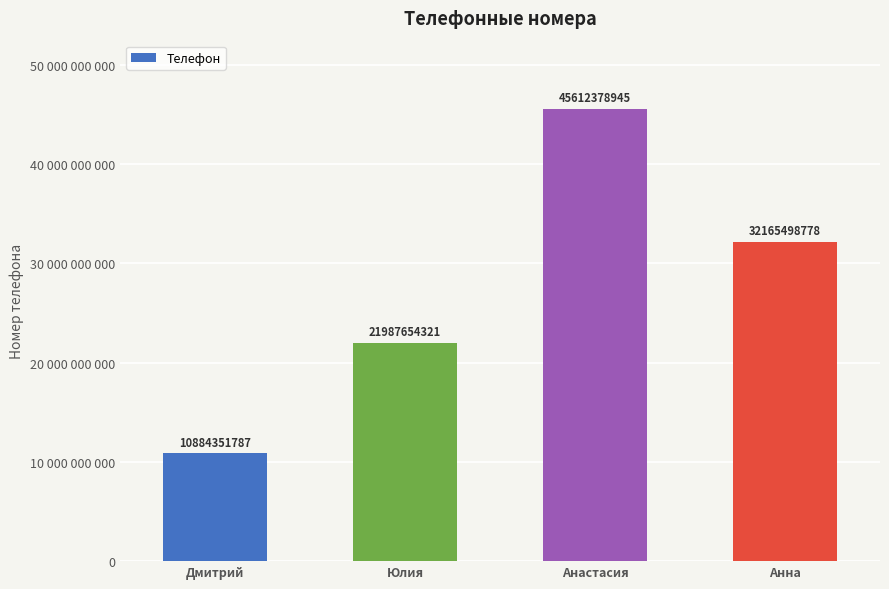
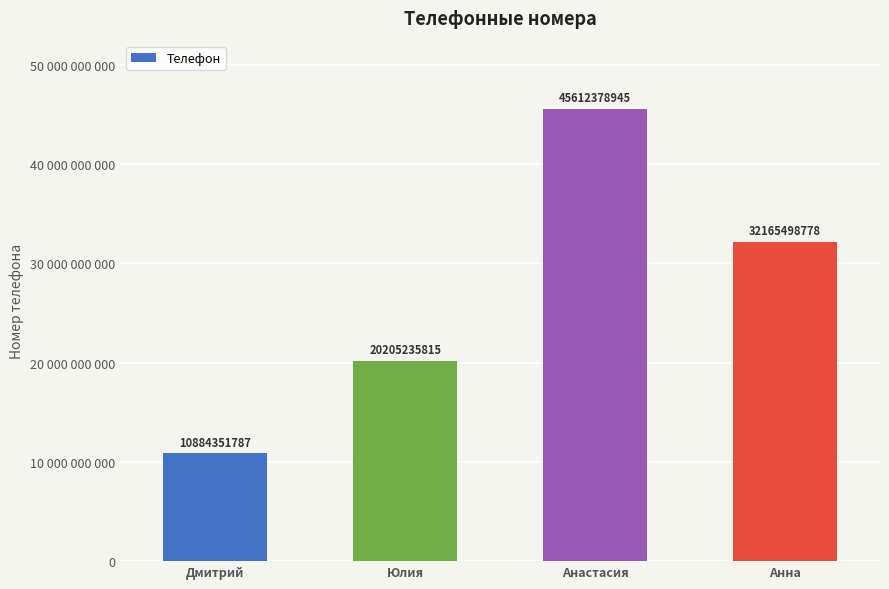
Юлия: 21987654321 -> 20205235815
